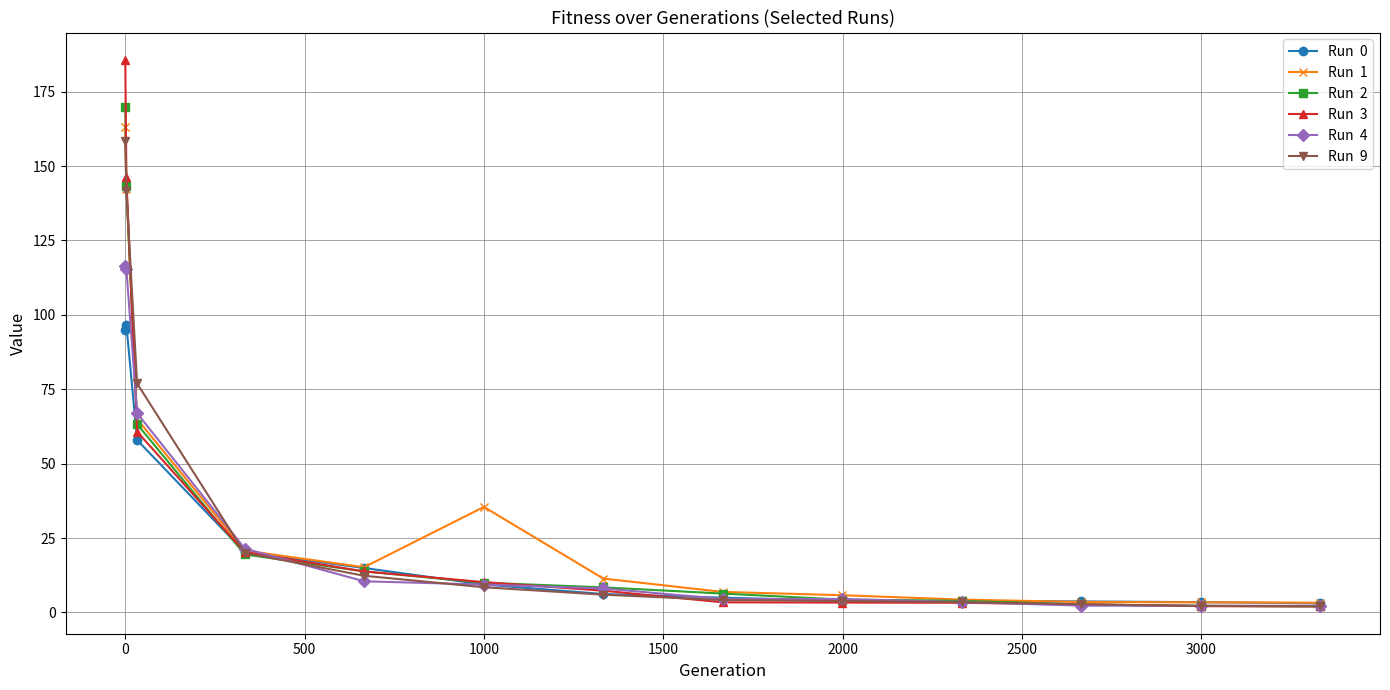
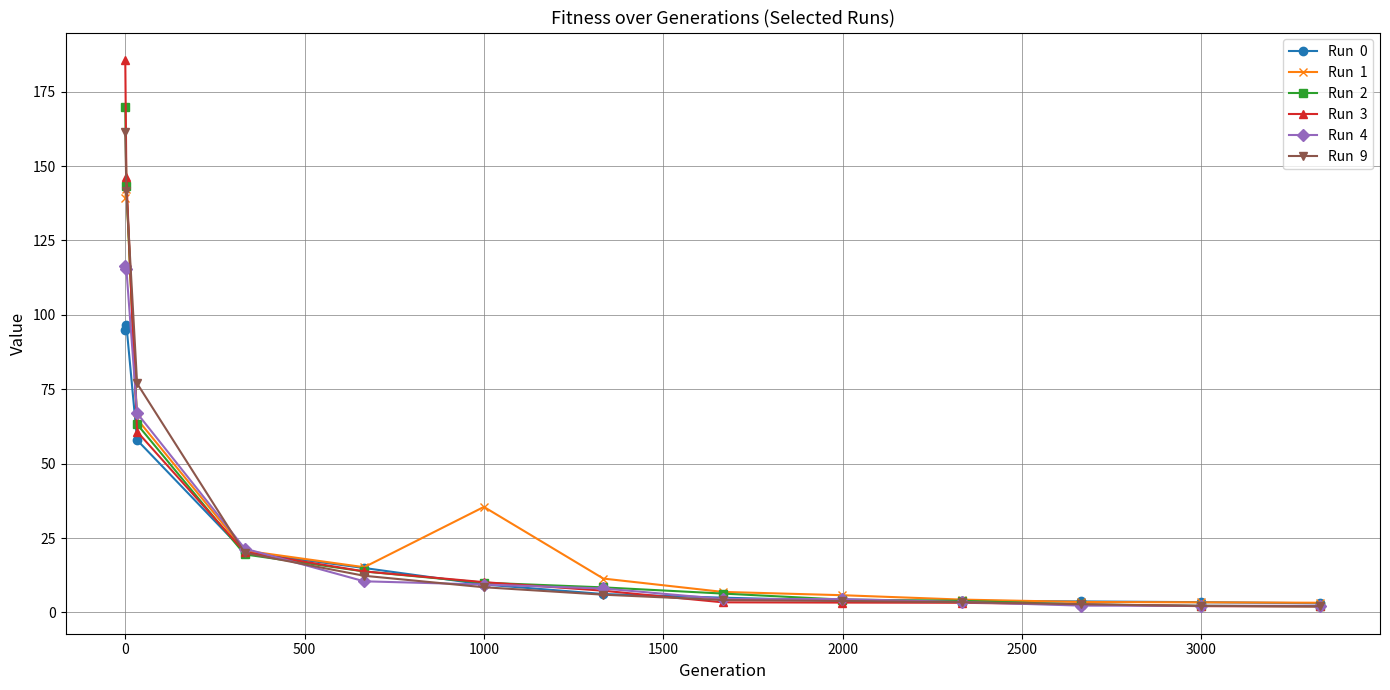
Run 1, 0: 163 -> 139
Run 9, 0: 158 -> 161
